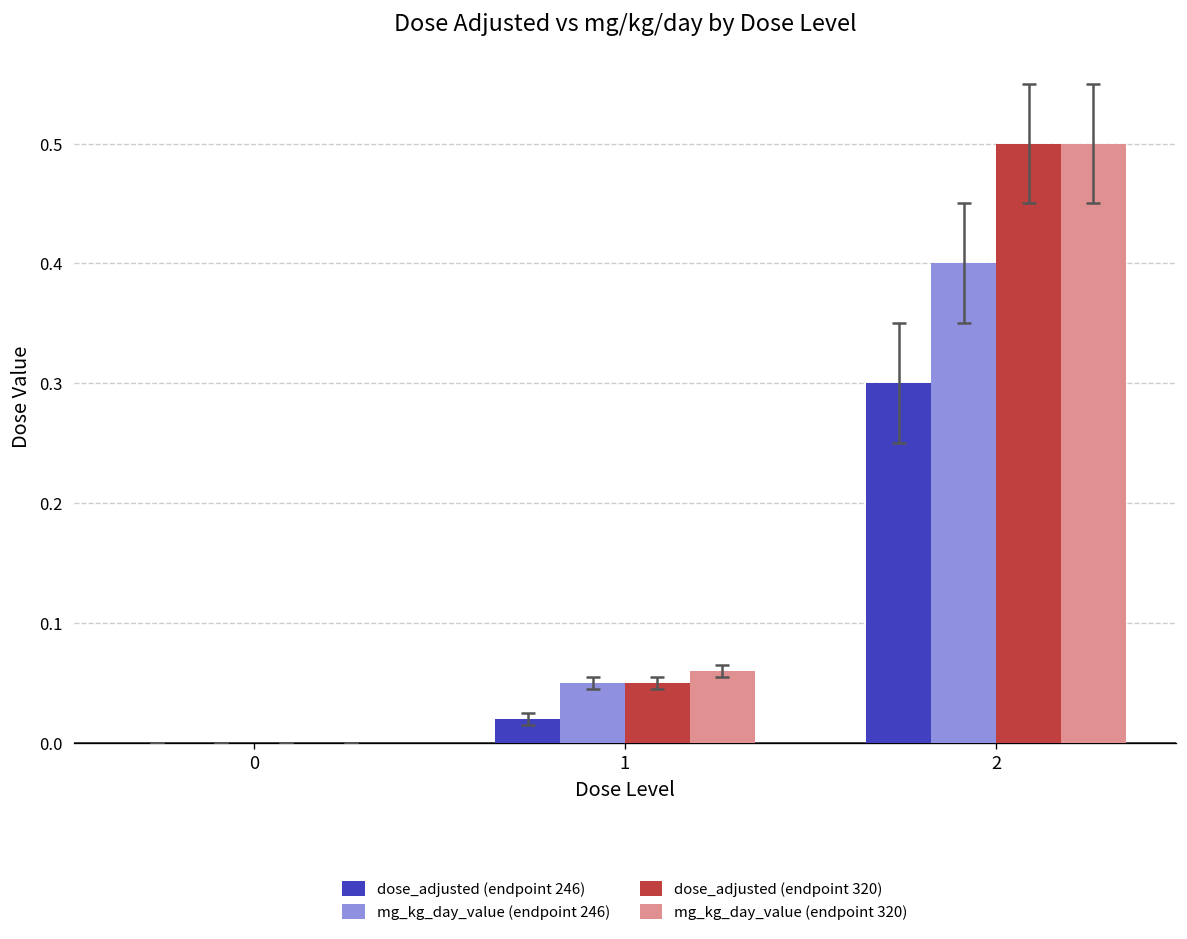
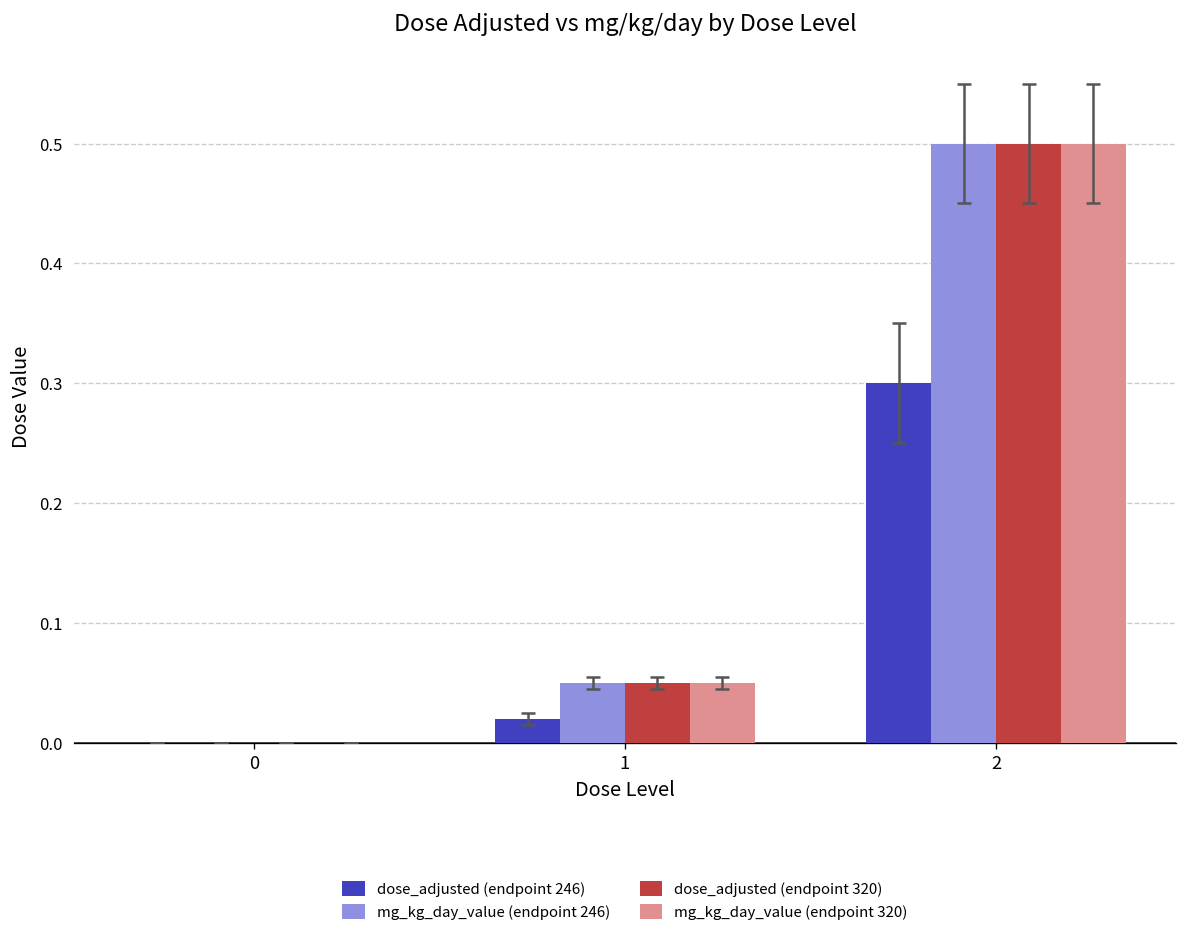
mg_kg_day_value (endpoint 320), 1: 0.06 -> 0.05
mg_kg_day_value (endpoint 246), 2: 0.4 -> 0.5
